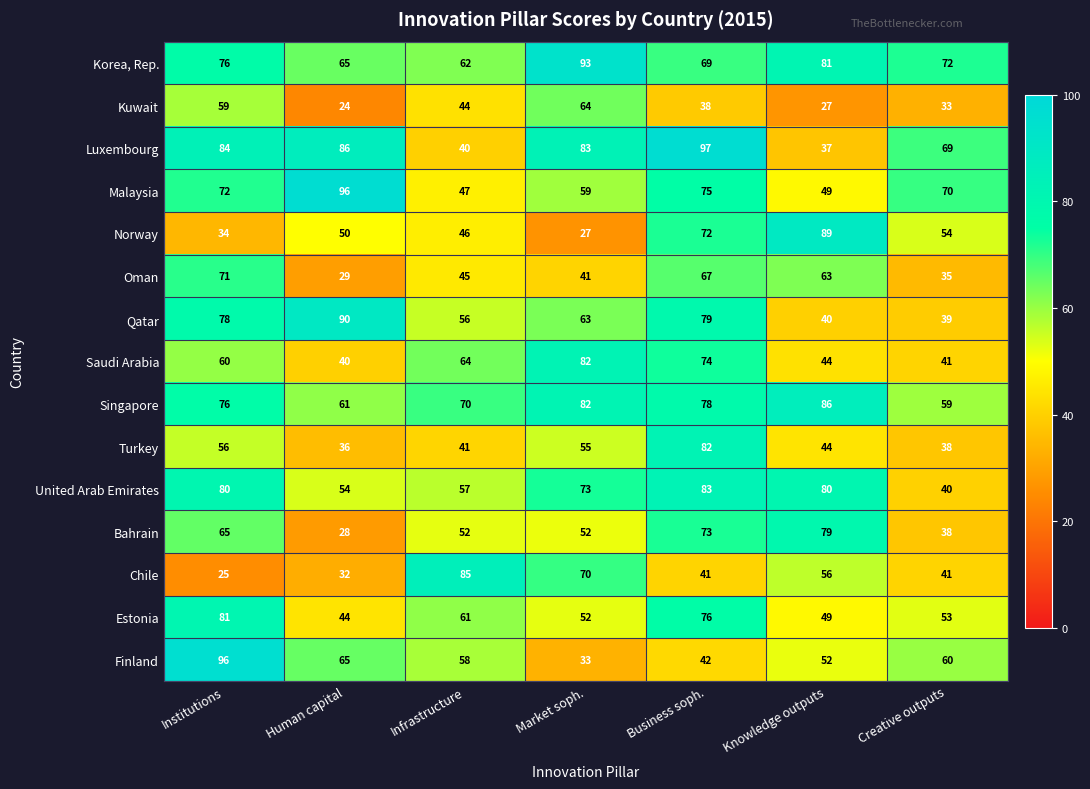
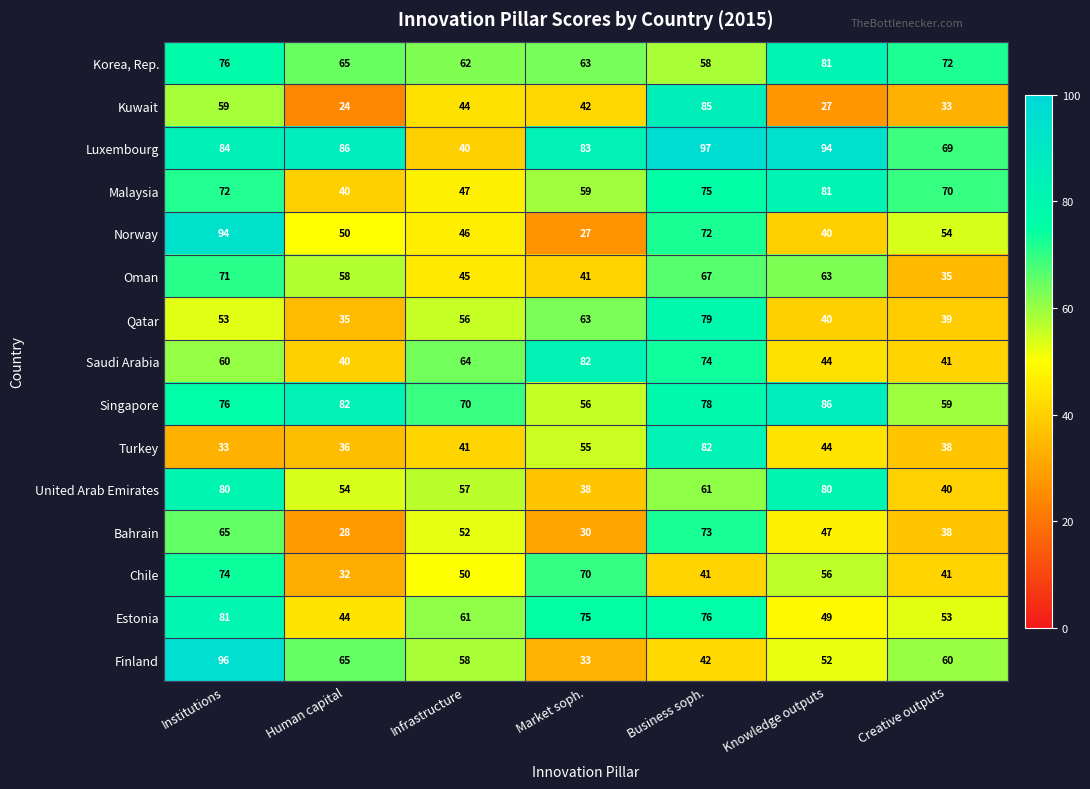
Korea, Rep., Market soph.: 93 -> 63
Korea, Rep., Business soph.: 69 -> 58
Kuwait, Market soph.: 64 -> 42
Kuwait, Business soph.: 38 -> 85
Luxembourg, Knowledge outputs: 37 -> 94
Malaysia, Human capital: 96 -> 40
Malaysia, Knowledge outputs: 49 -> 81
Norway, Institutions: 34 -> 94
Norway, Knowledge outputs: 89 -> 40
Oman, Human capital: 29 -> 58
Qatar, Institutions: 78 -> 53
Qatar, Human capital: 90 -> 35
Singapore, Human capital: 61 -> 82
Singapore, Market soph.: 82 -> 56
Turkey, Institutions: 56 -> 33
United Arab Emirates, Market soph.: 73 -> 38
United Arab Emirates, Business soph.: 83 -> 61
Bahrain, Market soph.: 52 -> 30
Bahrain, Knowledge outputs: 79 -> 47
Chile, Institutions: 25 -> 74
Chile, Infrastructure: 85 -> 50
Estonia, Market soph.: 52 -> 75
